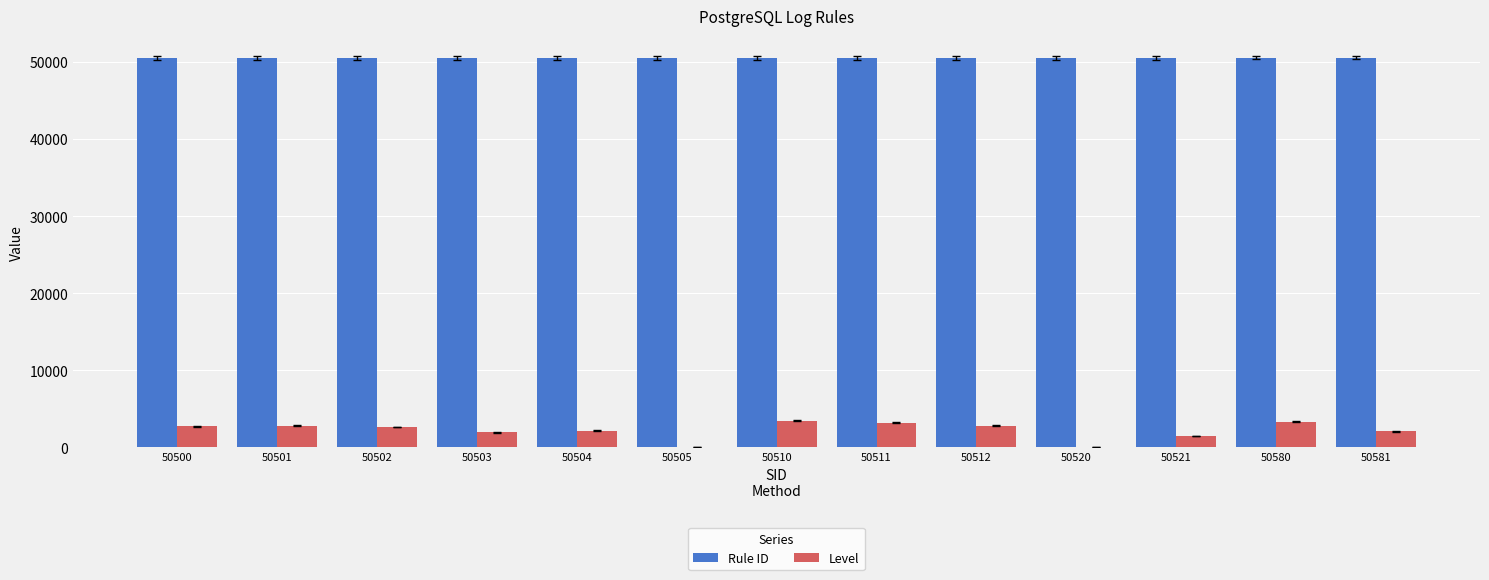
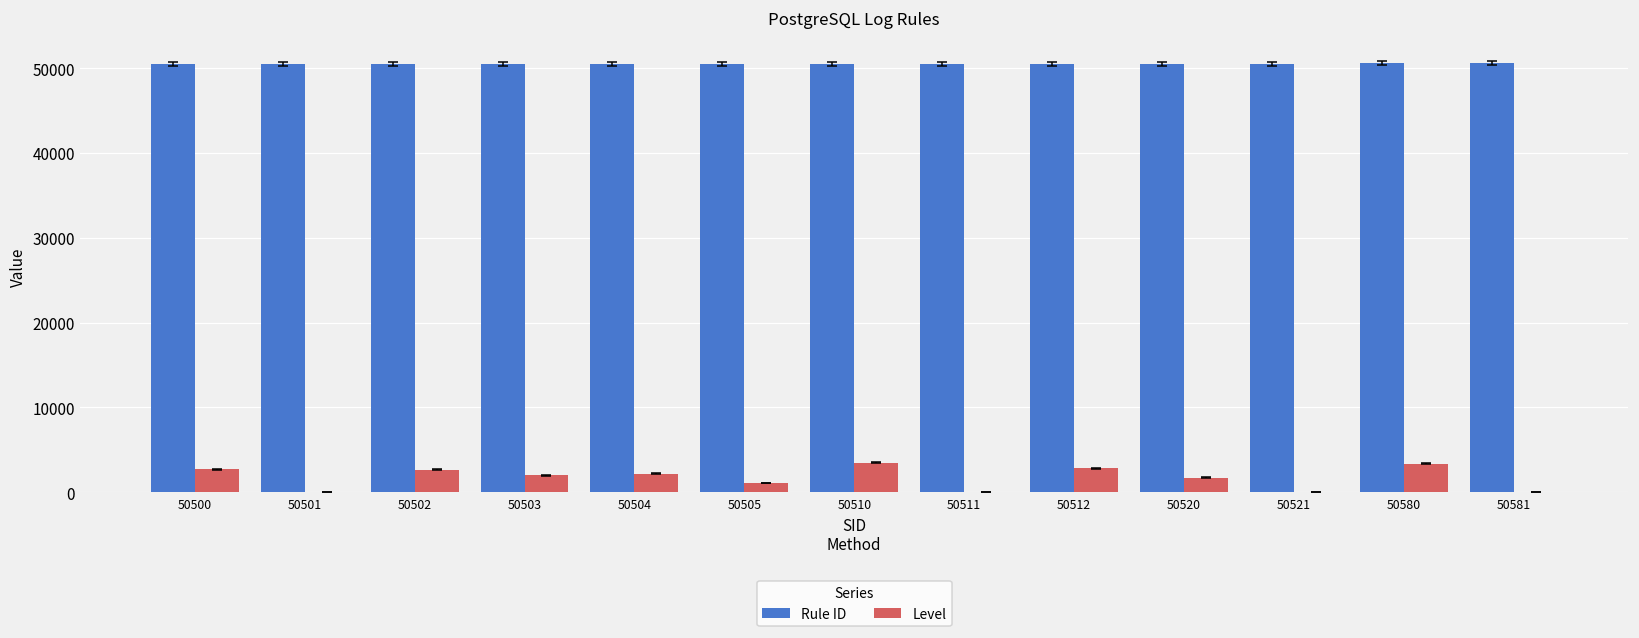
Level, 50501: 3000 -> 0
Level, 50505: 0 -> 1000
Level, 50511: 3000 -> 0
Level, 50520: 0 -> 2000
Level, 50521: 1000 -> 0
Level, 50581: 2000 -> 0
